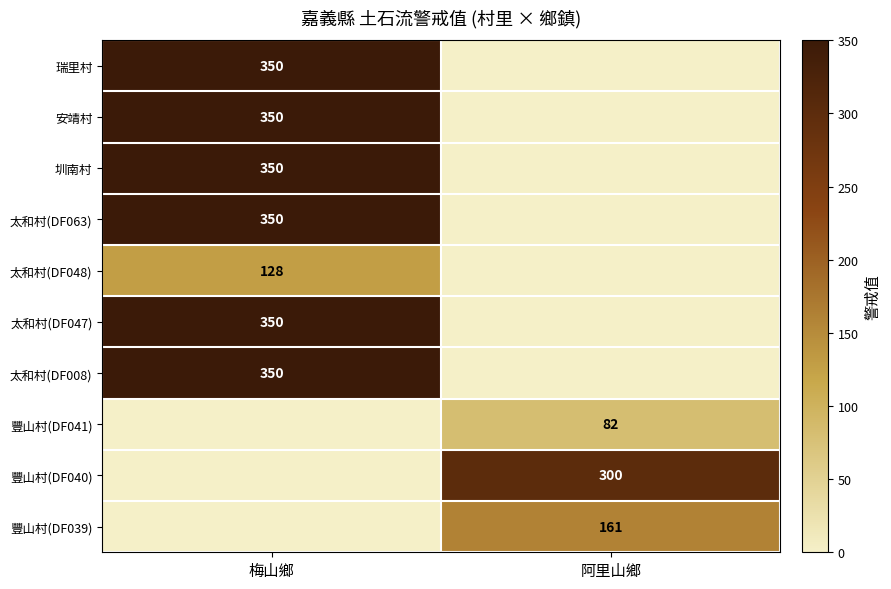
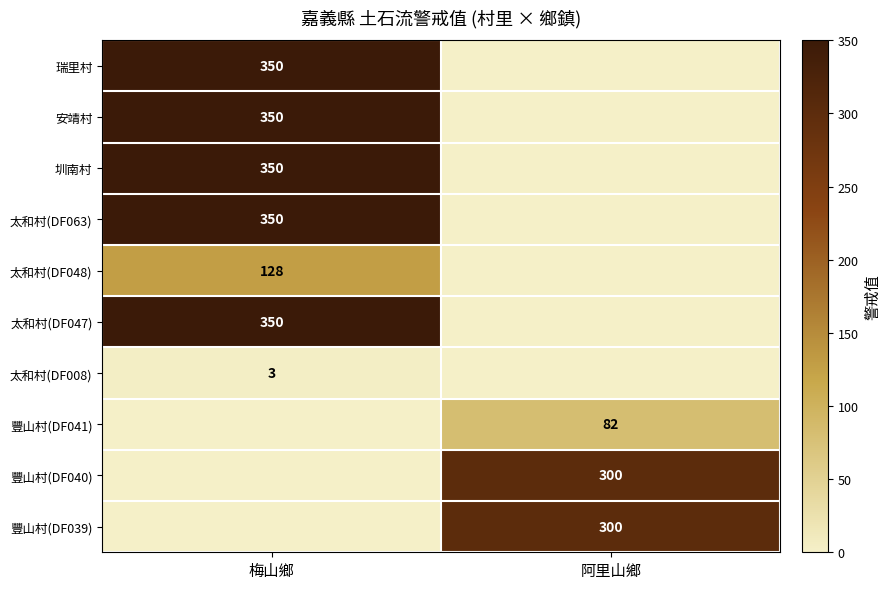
太和村(DF008), 梅山鄉: 350 -> 3
豐山村(DF039), 阿里山鄉: 161 -> 300
